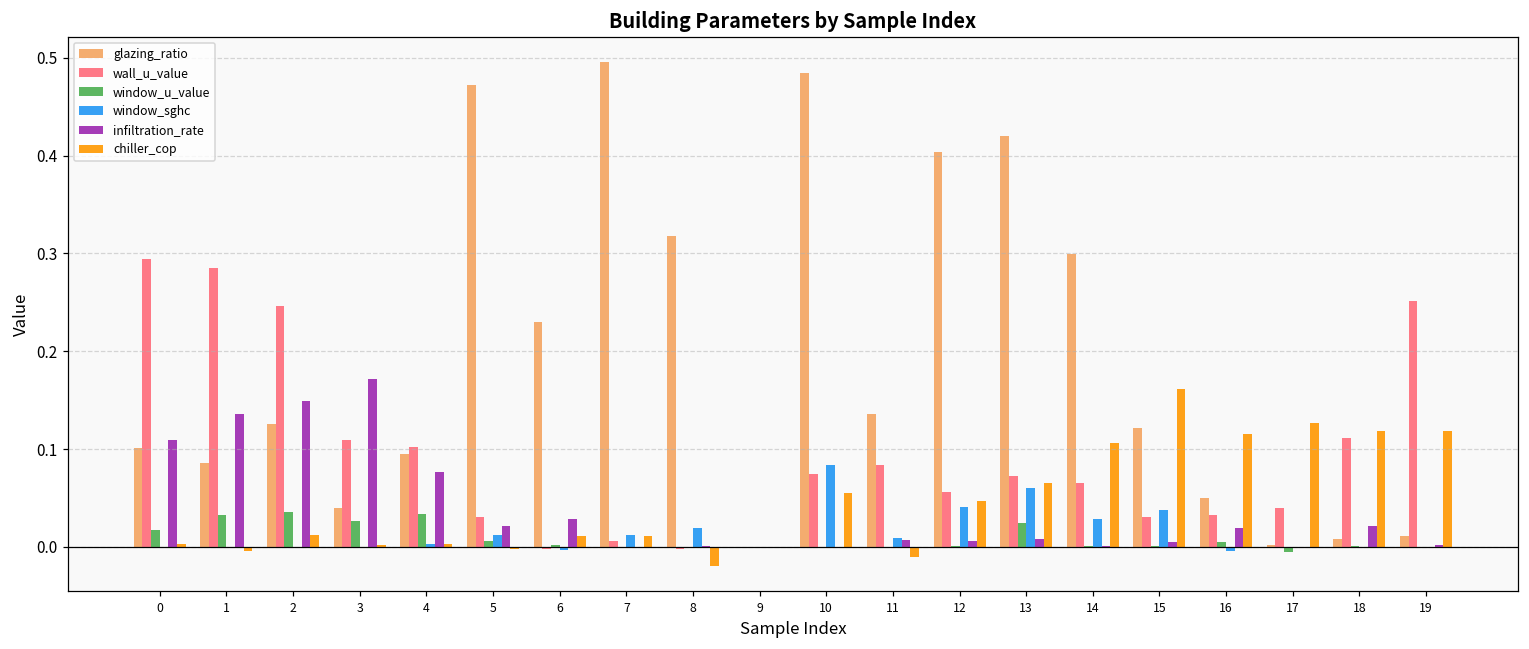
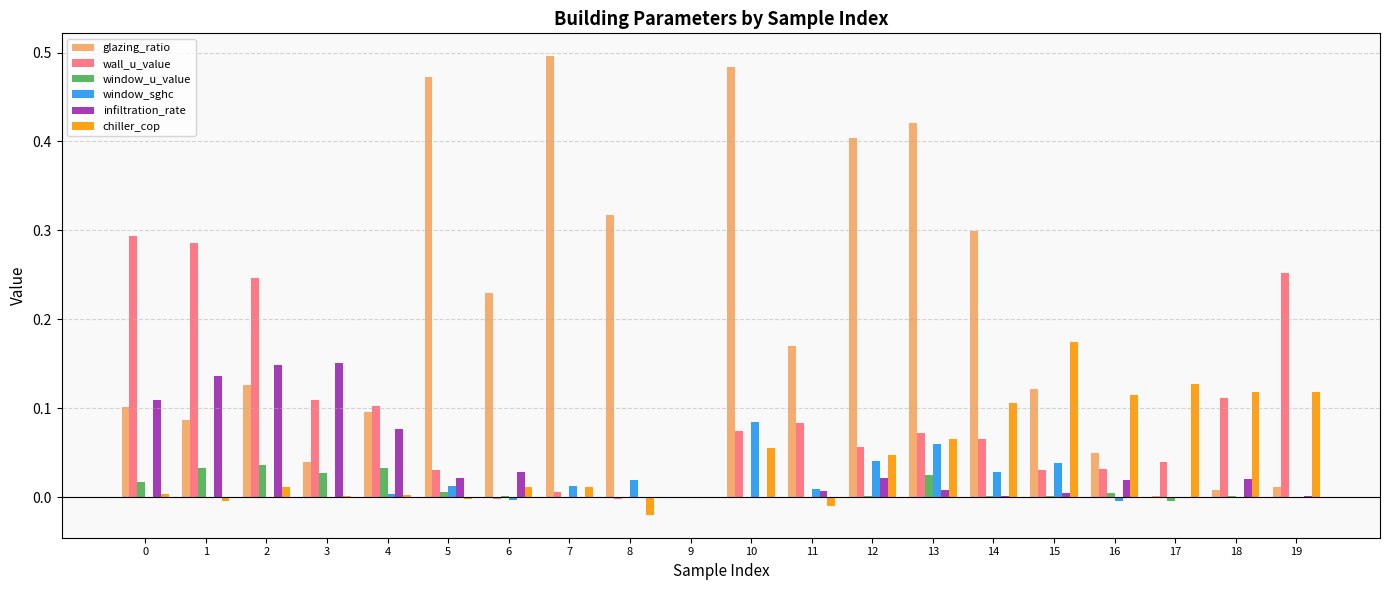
infiltration_rate, 3: 0.17 -> 0.15
glazing_ratio, 11: 0.14 -> 0.17
infiltration_rate, 12: 0.01 -> 0.02
chiller_cop, 15: 0.16 -> 0.17
